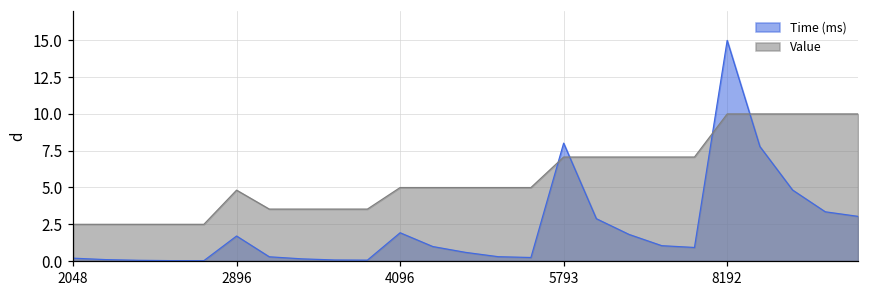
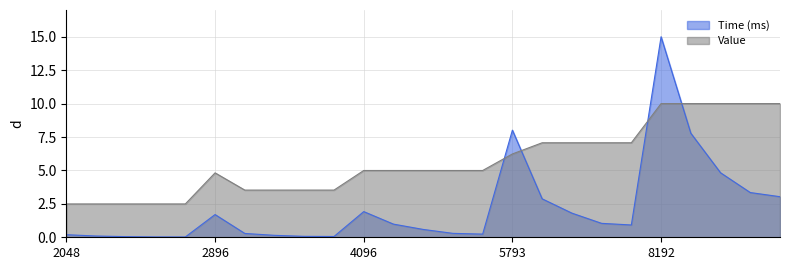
Value, 5793: 7.1 -> 6.2
